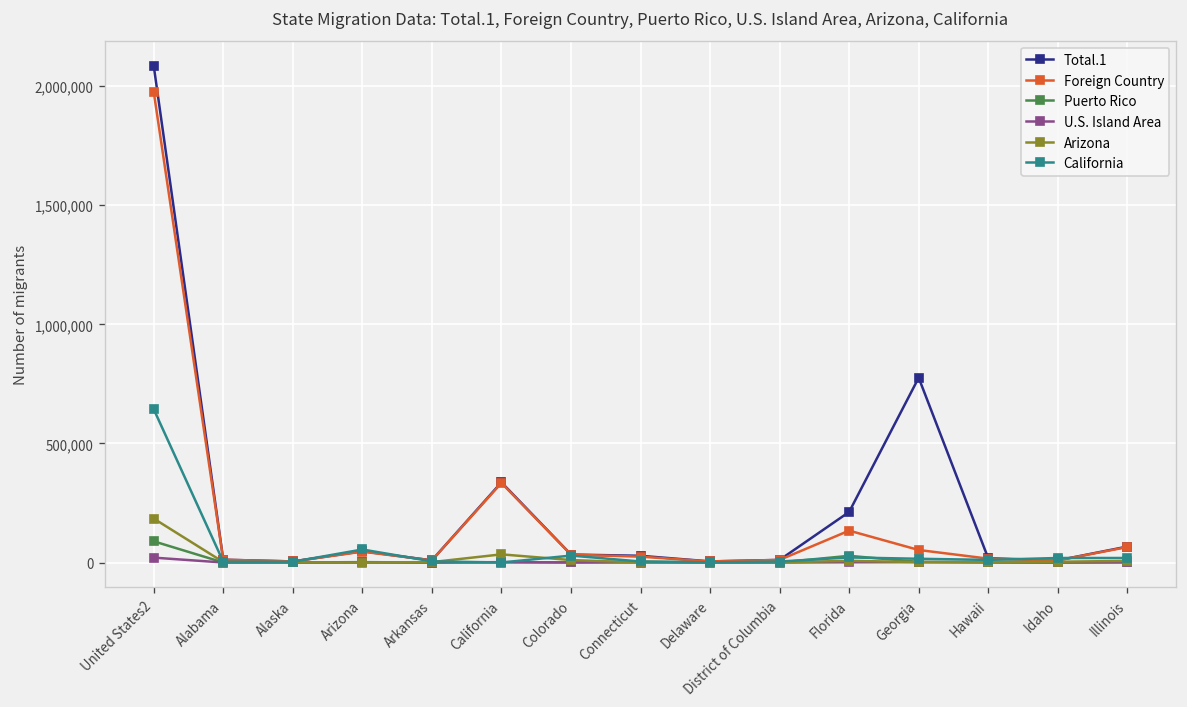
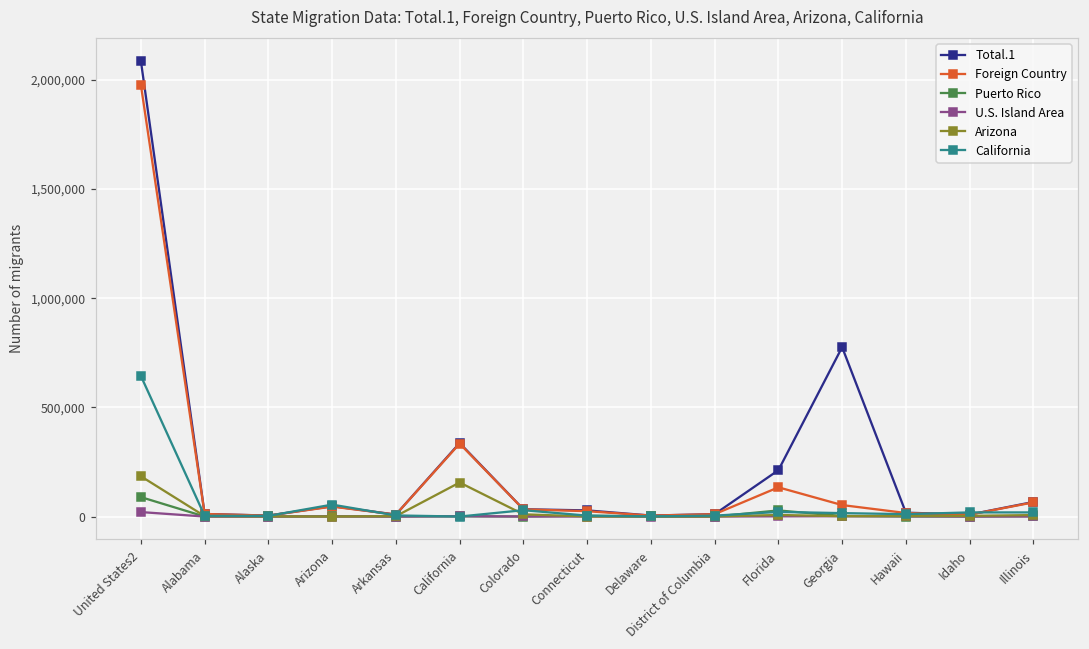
Arizona, California: 30,000 -> 160,000
